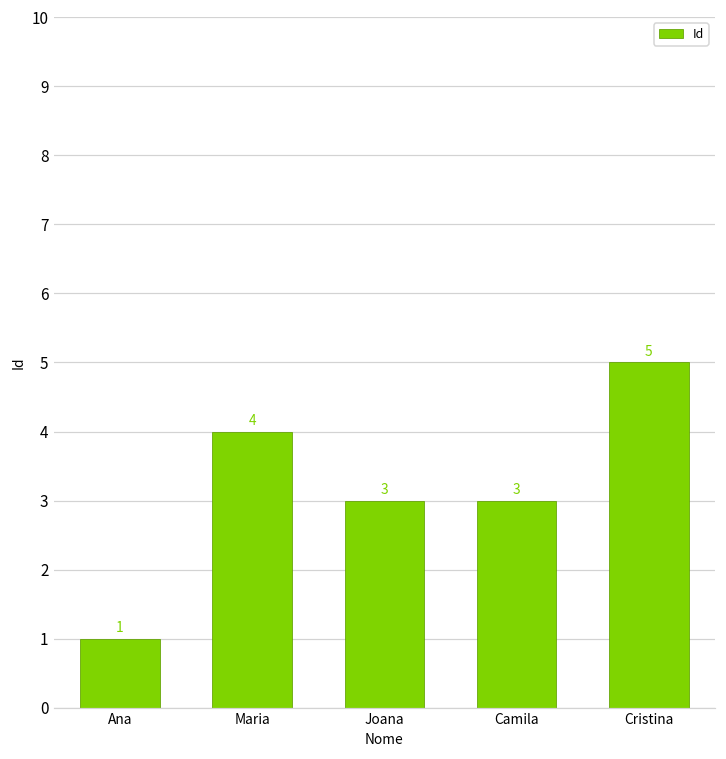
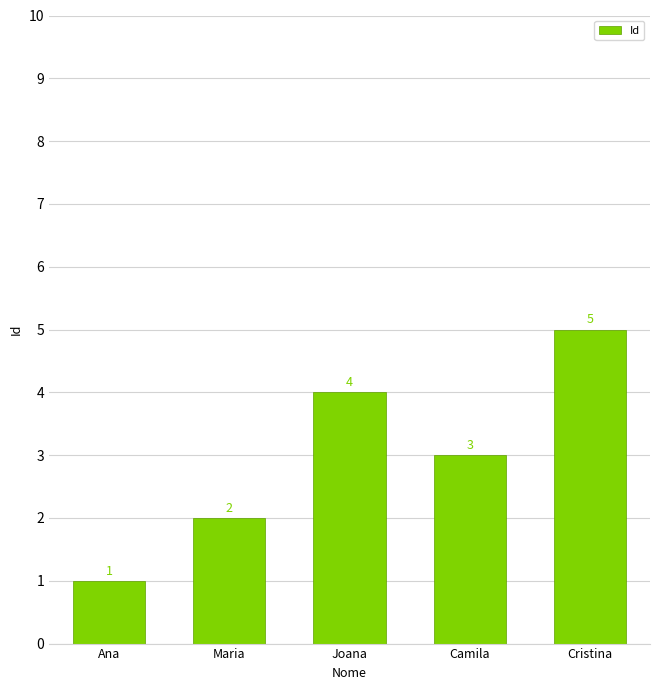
Maria: 4 -> 2
Joana: 3 -> 4
